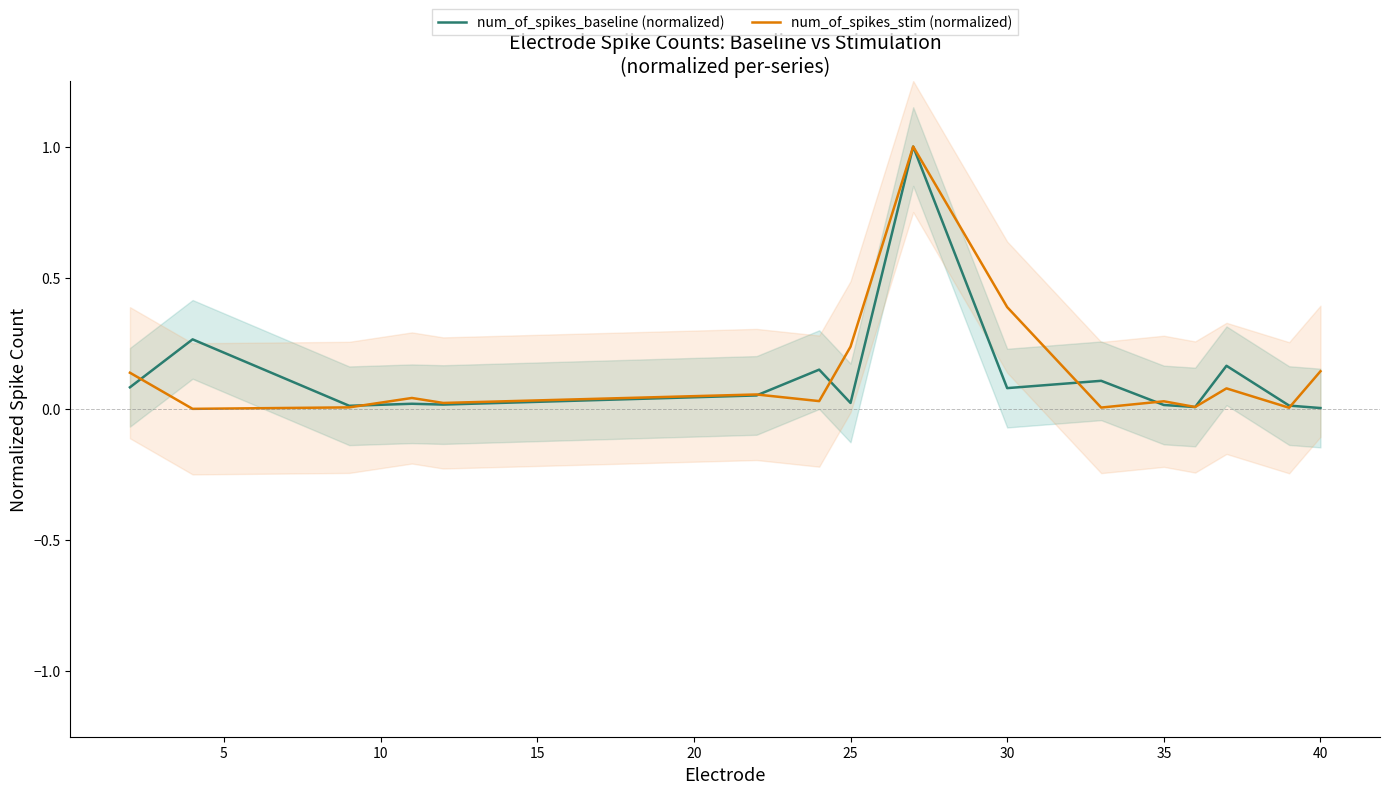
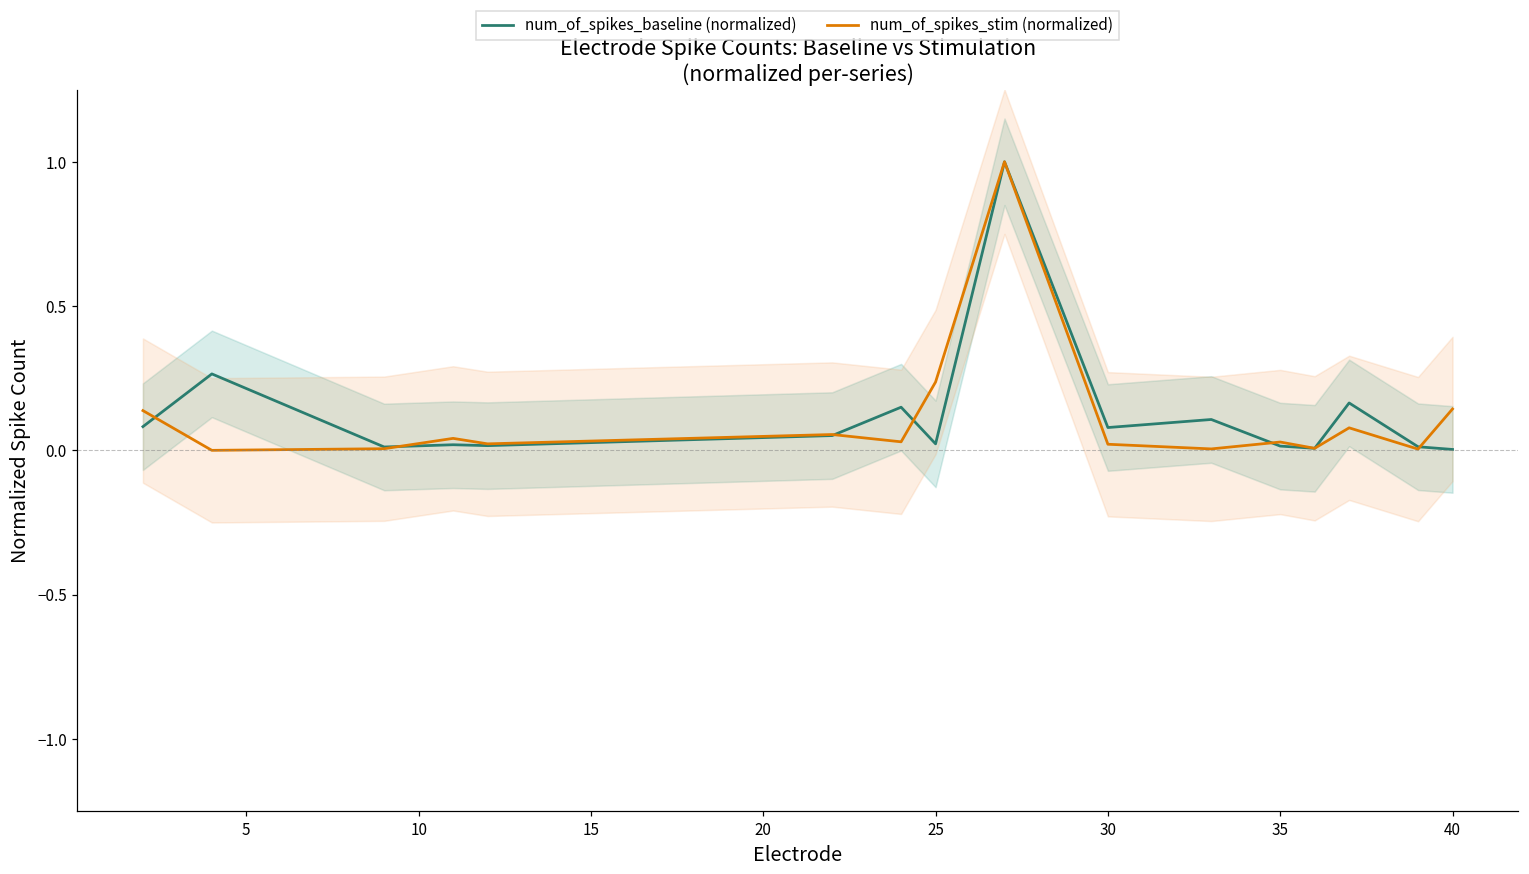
num_of_spikes_stim (normalized), 30: 0.39 -> 0.02
